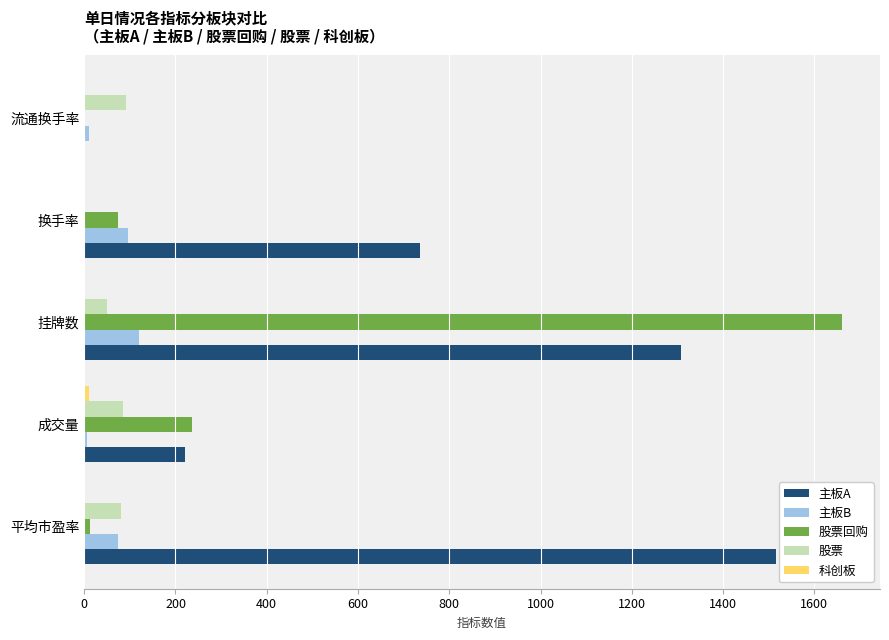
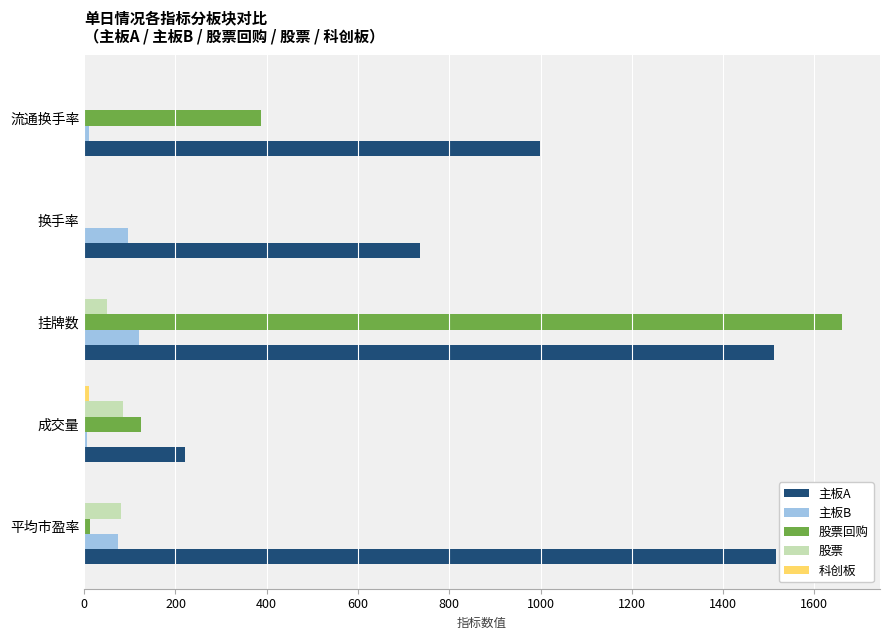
股票, 流通换手率: 90 -> 0
股票回购, 流通换手率: 0 -> 390
主板A, 流通换手率: 0 -> 1000
股票回购, 换手率: 70 -> 0
主板A, 挂牌数: 1310 -> 1510
股票回购, 成交量: 240 -> 120
